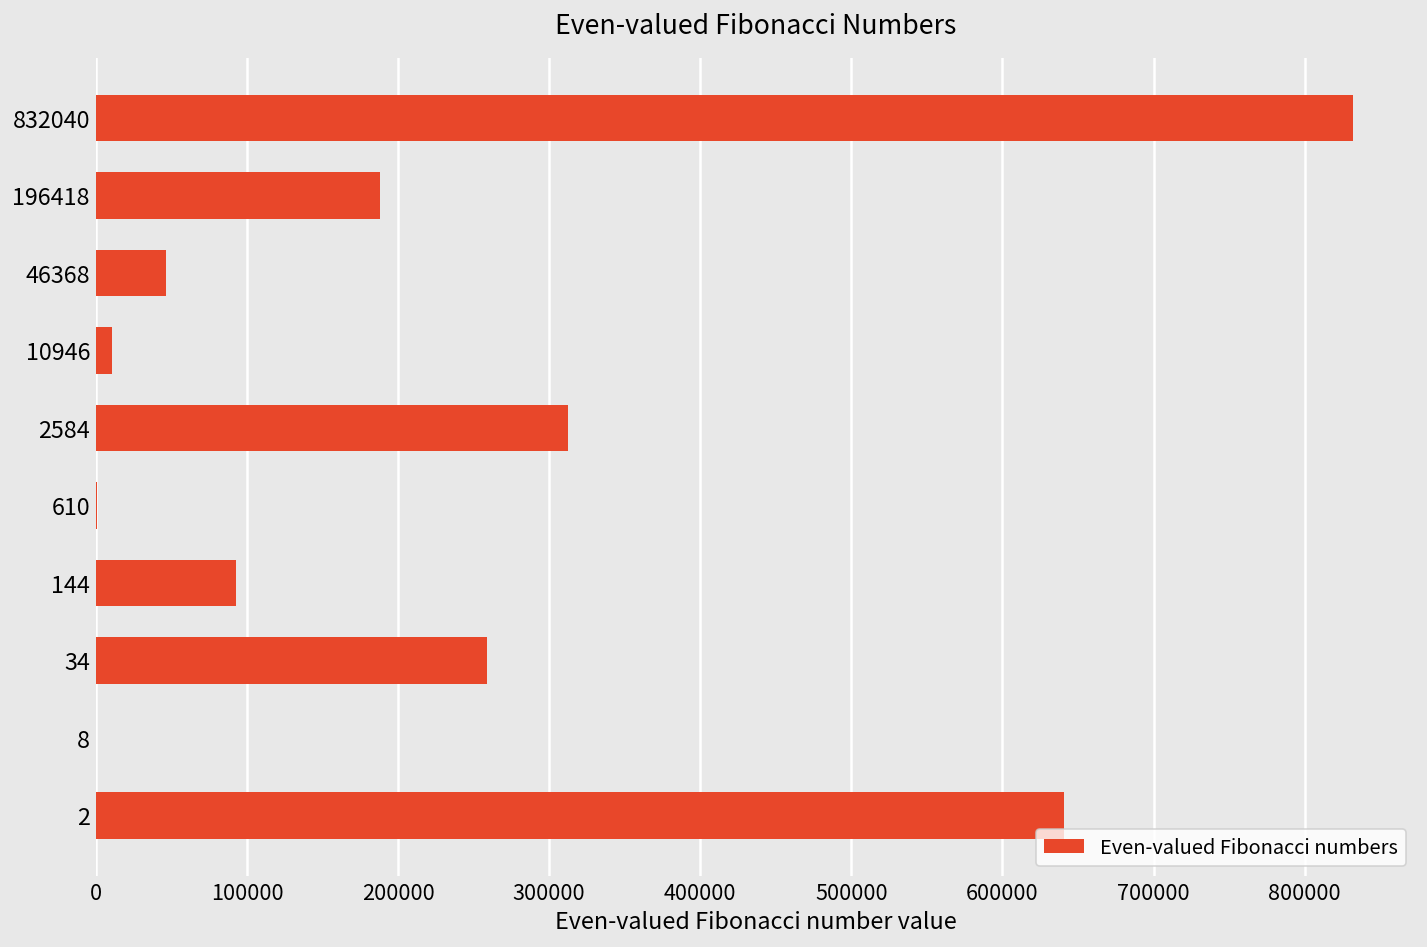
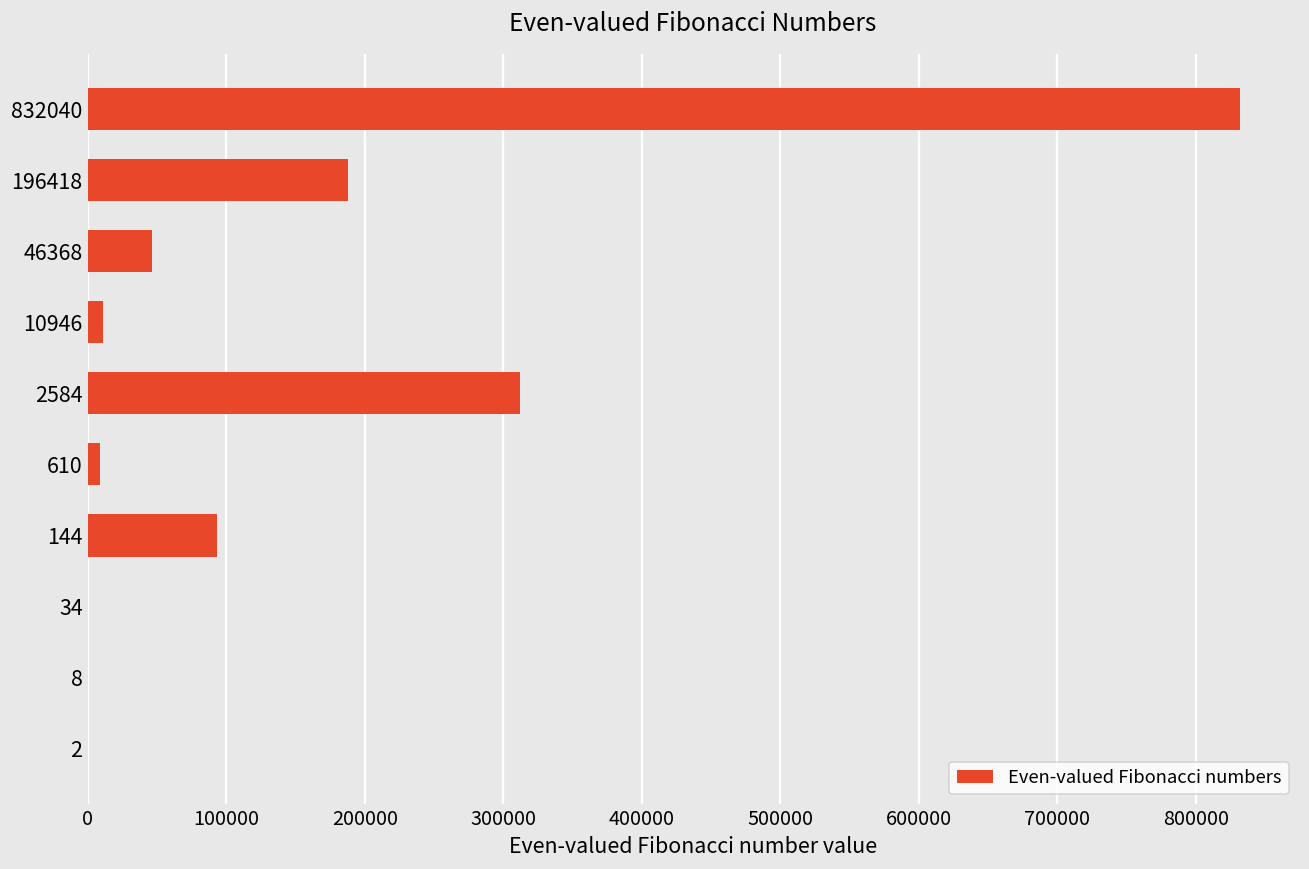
610: 1000 -> 8000
34: 259000 -> 0
2: 641000 -> 0
